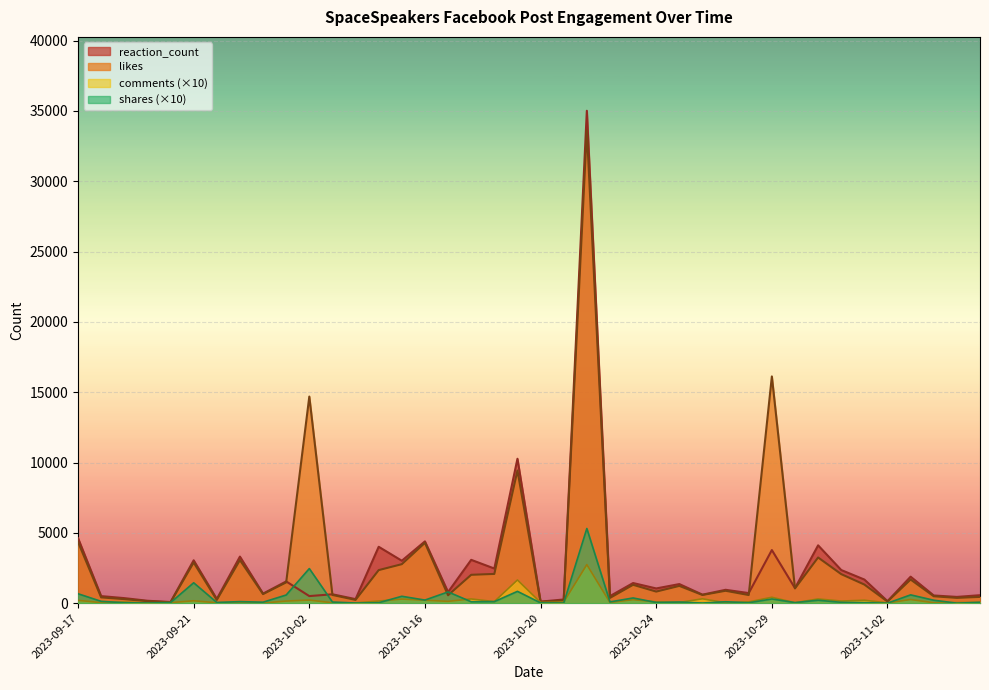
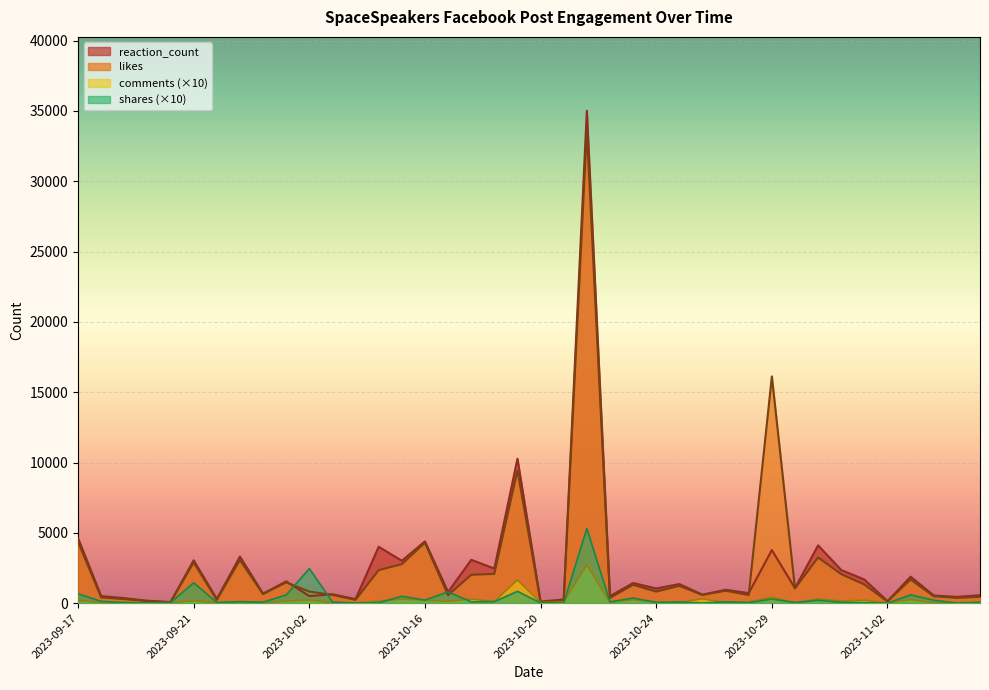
likes, 2023-10-02: 14700 -> 800
